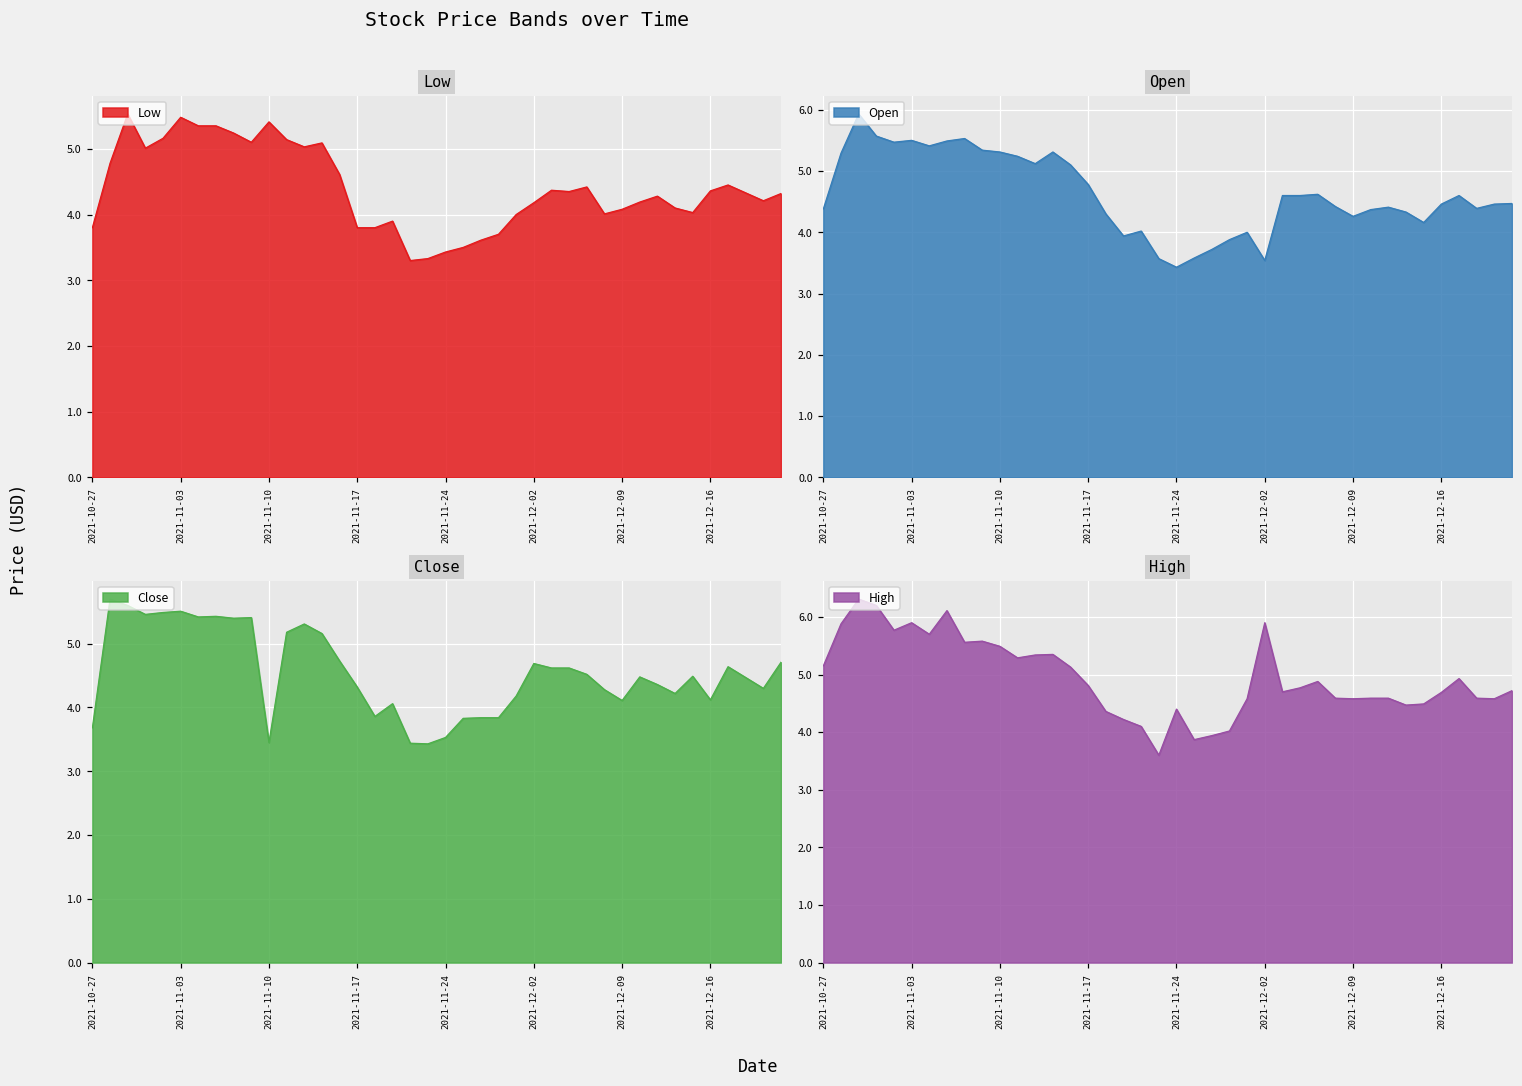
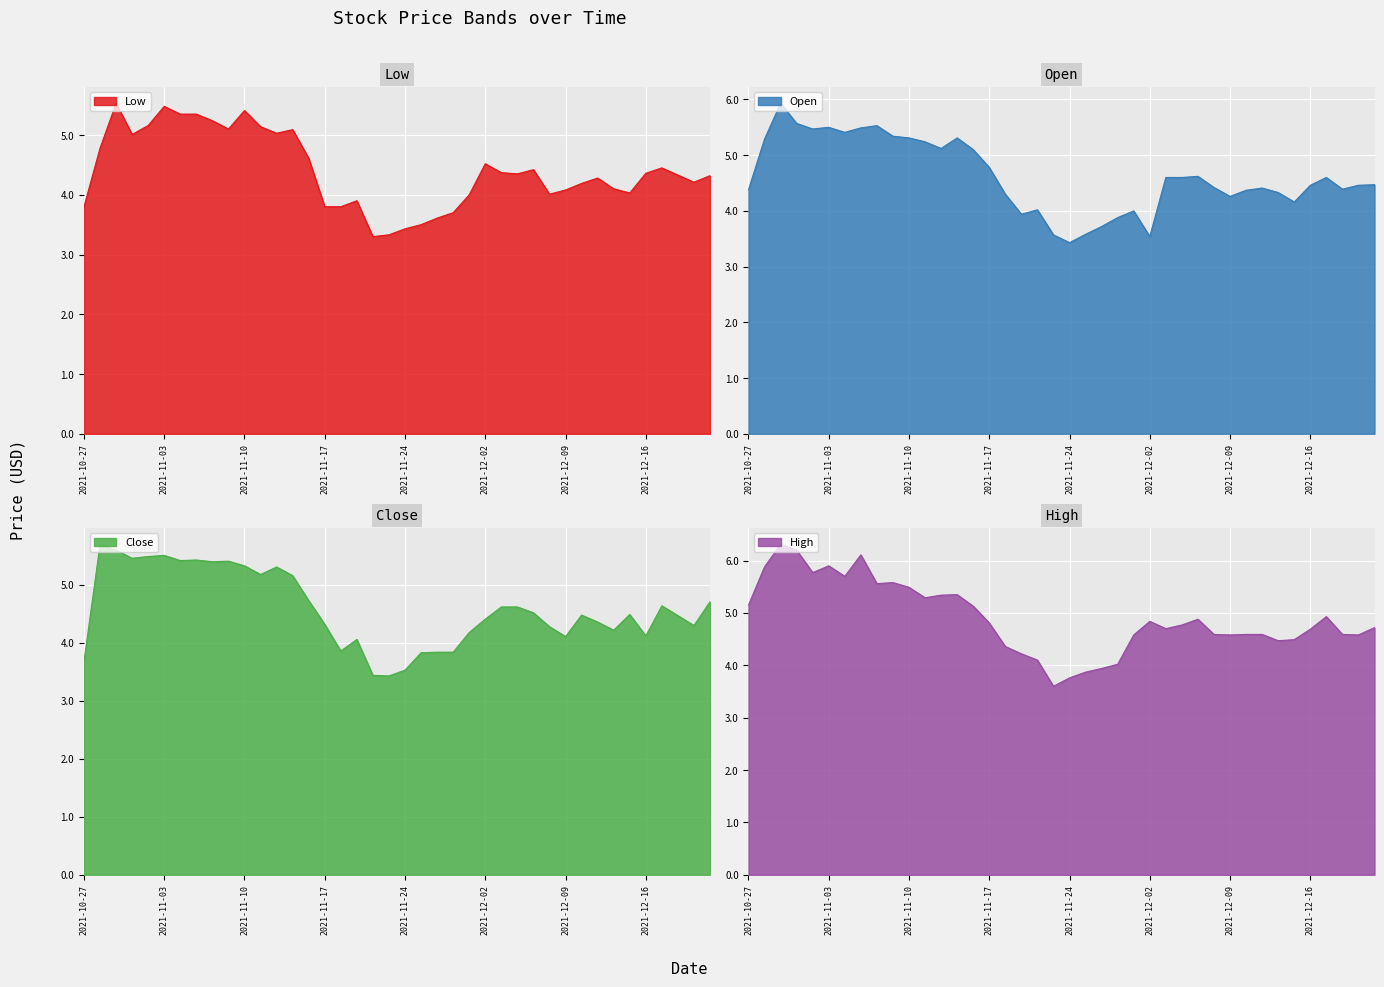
Low, 2021-12-02: 4.2 -> 4.5
Close, 2021-11-10: 3.5 -> 5.3
Close, 2021-12-02: 4.7 -> 4.4
High, 2021-11-24: 4.4 -> 3.8
High, 2021-12-02: 5.9 -> 4.8
